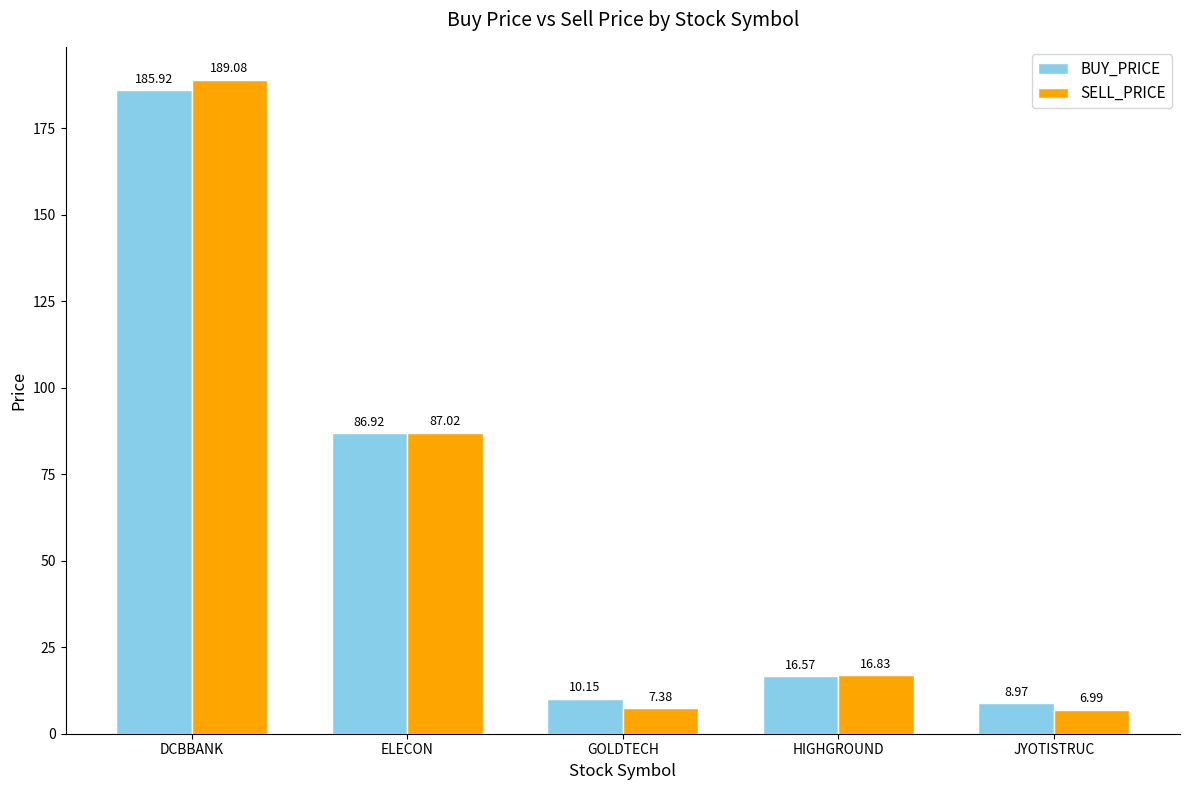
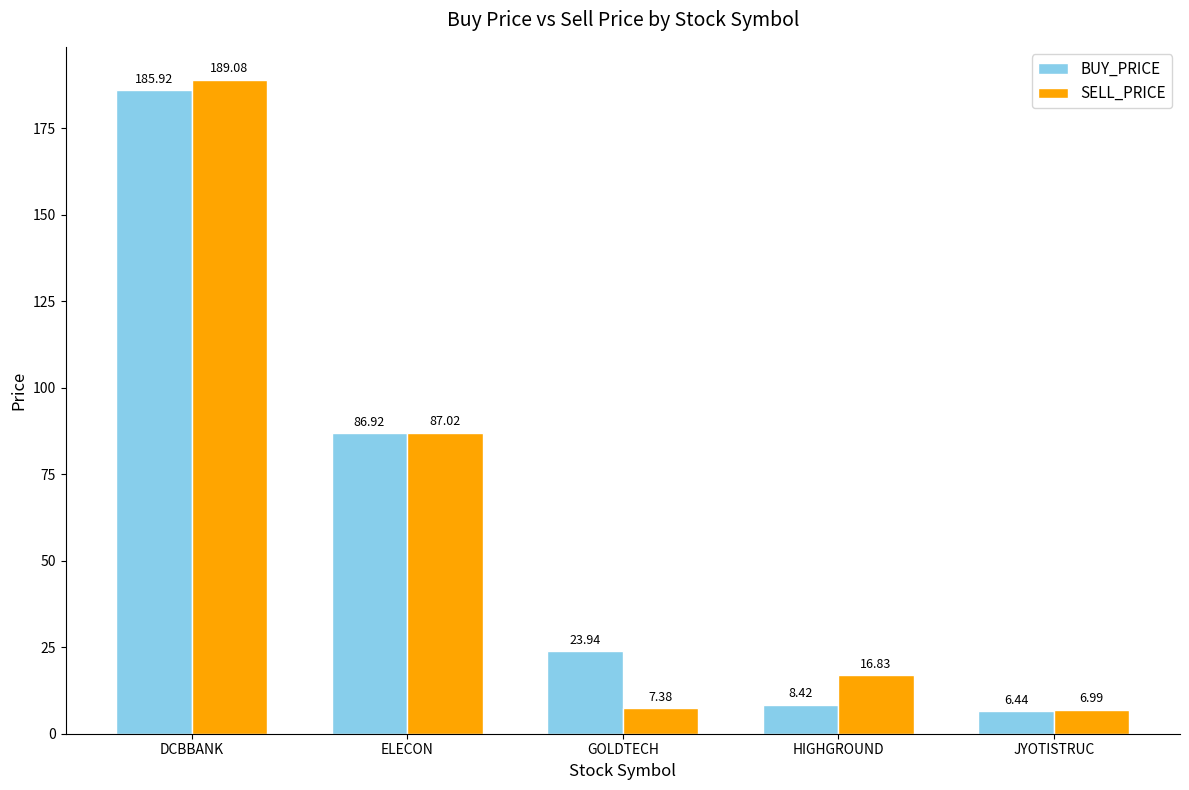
BUY_PRICE, GOLDTECH: 10.15 -> 23.94
BUY_PRICE, HIGHGROUND: 16.57 -> 8.42
BUY_PRICE, JYOTISTRUC: 8.97 -> 6.44
